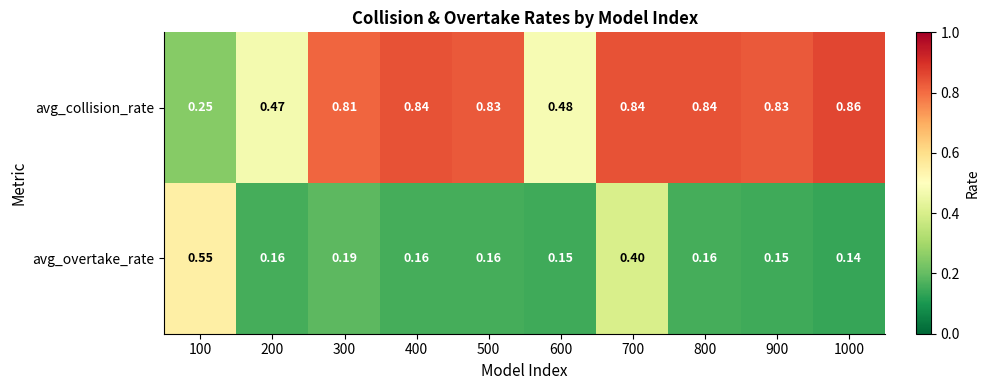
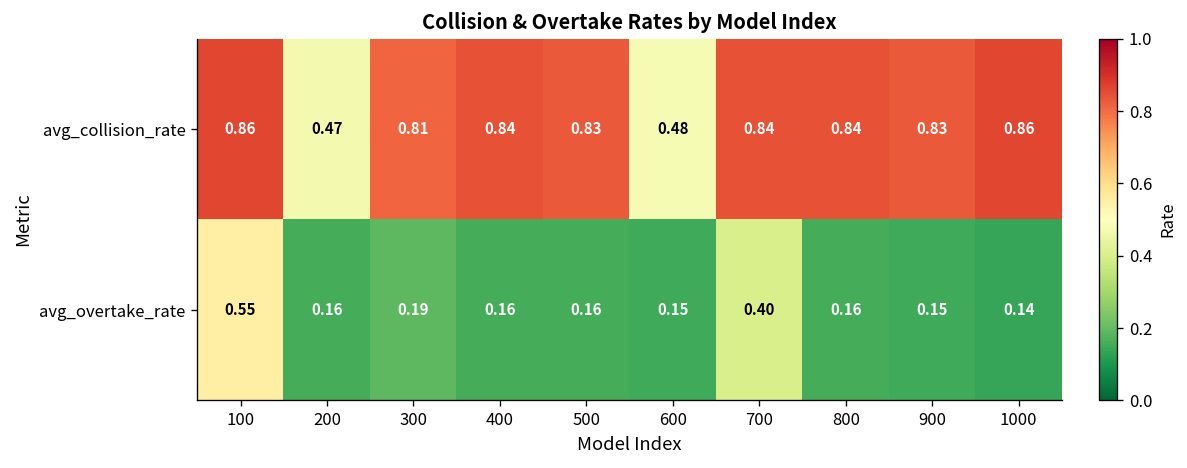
avg_collision_rate, 100: 0.25 -> 0.86
